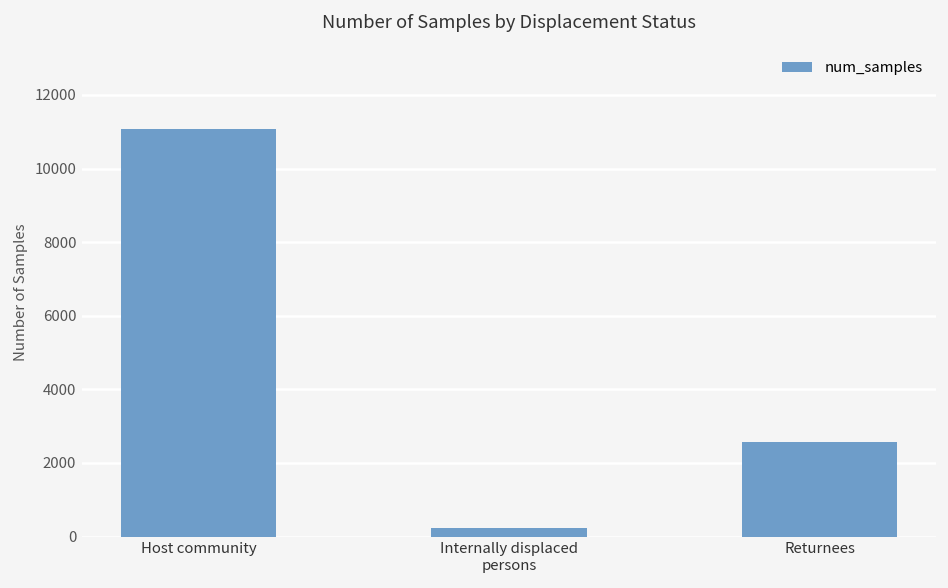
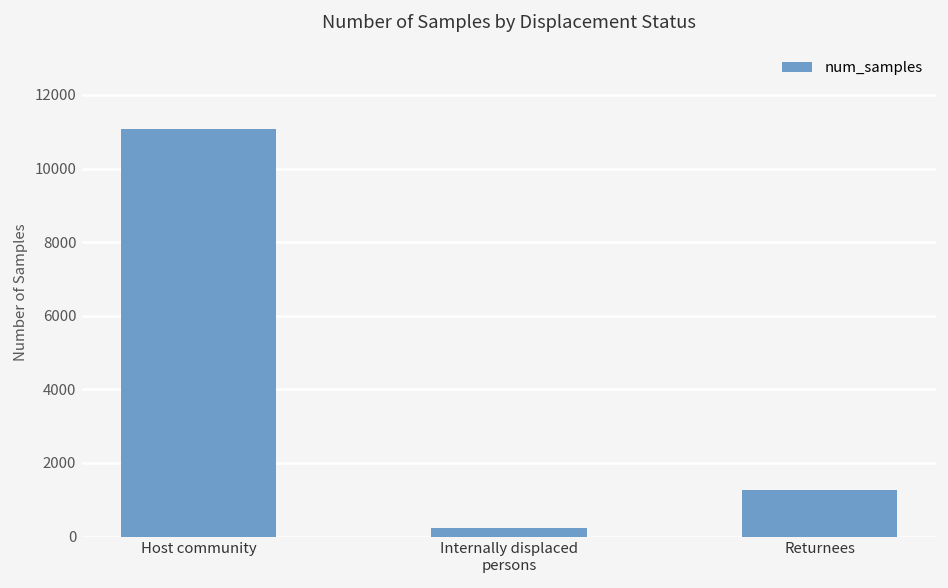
Returnees: 2600 -> 1300
